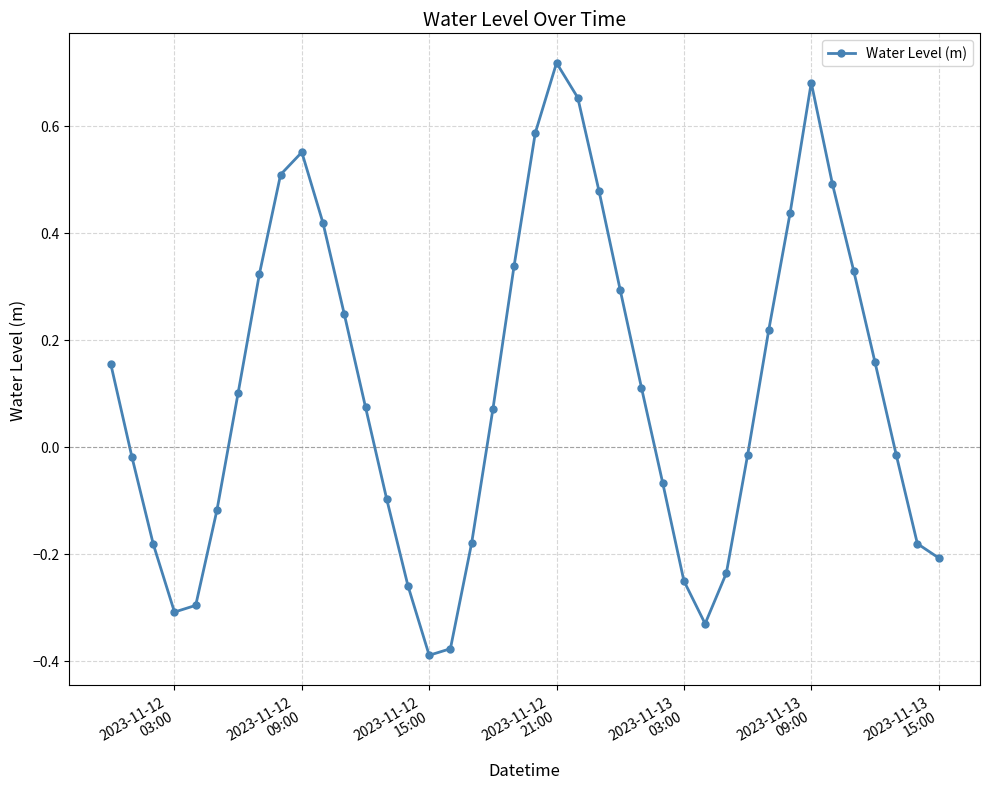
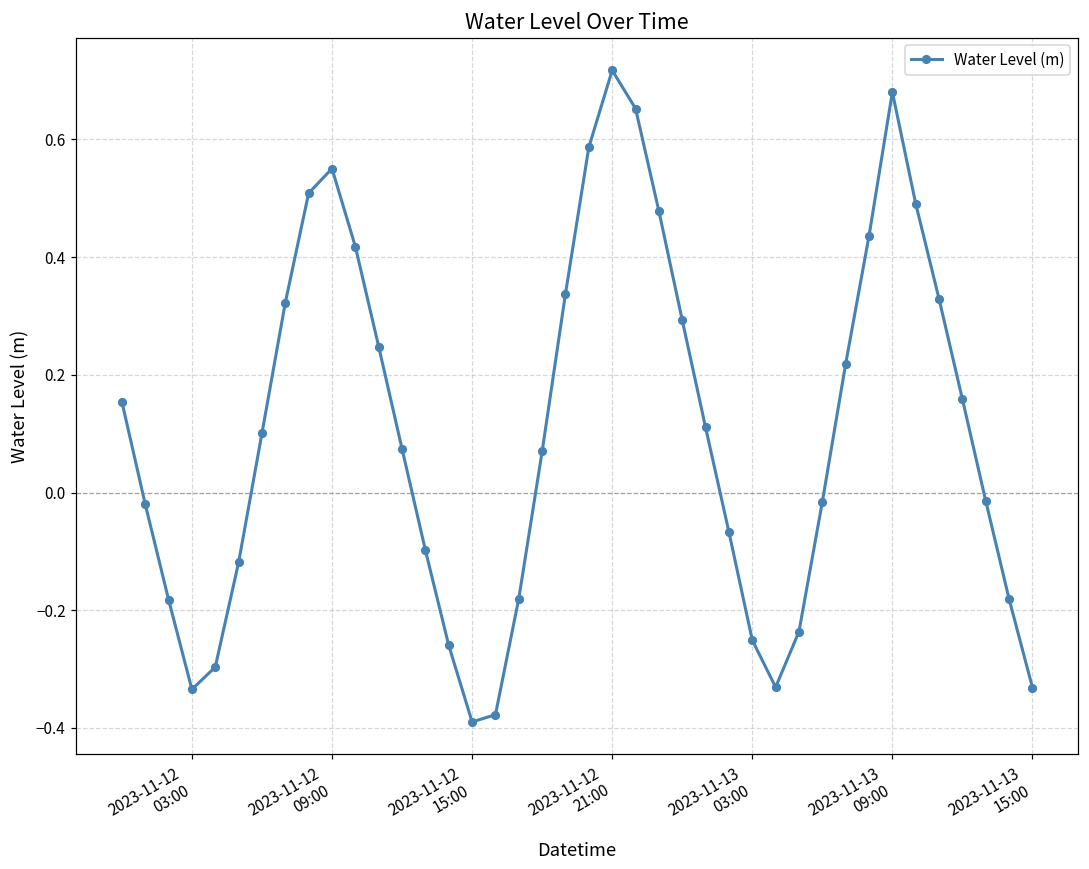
2023-11-12 03:00: -0.31 -> -0.33
2023-11-13 15:00: -0.21 -> -0.33
